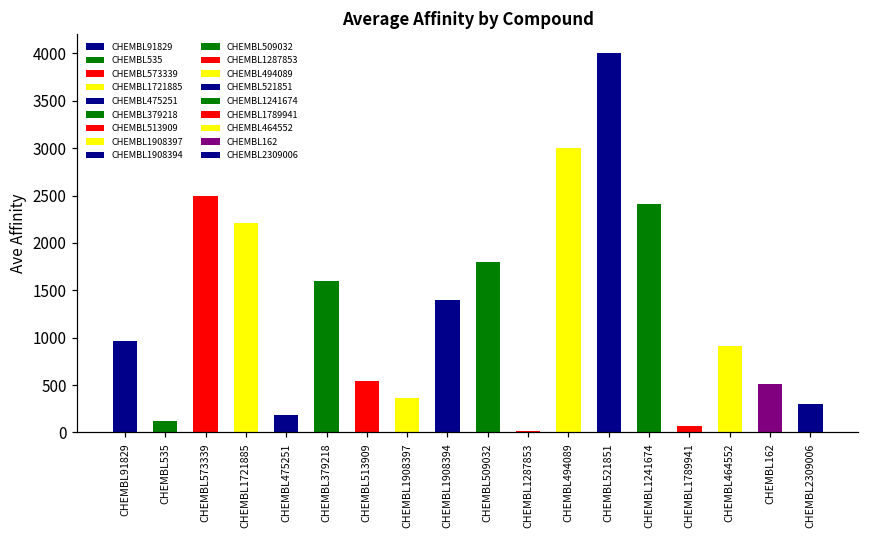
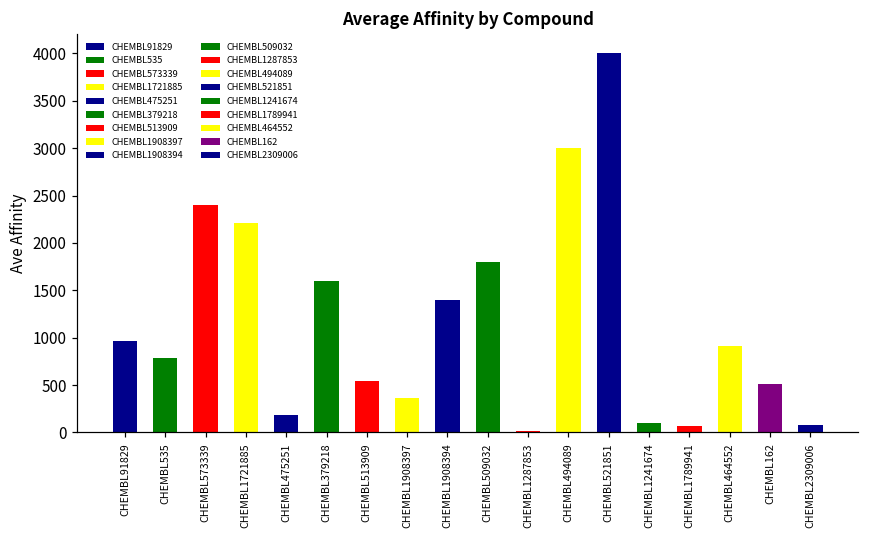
CHEMBL535: 100 -> 800
CHEMBL573339: 2500 -> 2400
CHEMBL1241674: 2400 -> 100
CHEMBL2309006: 300 -> 100
